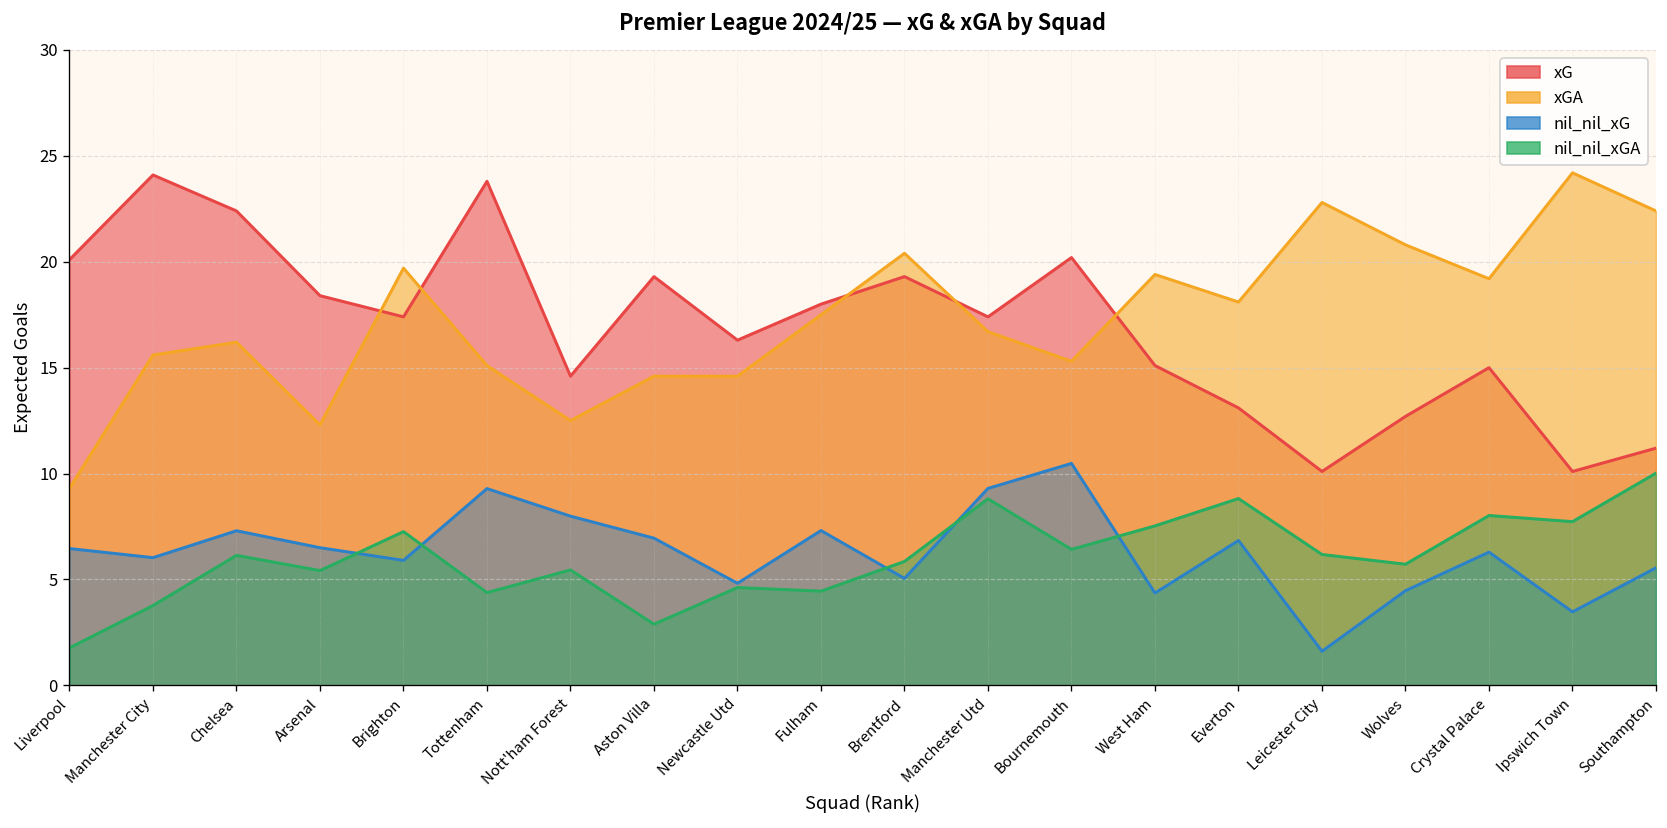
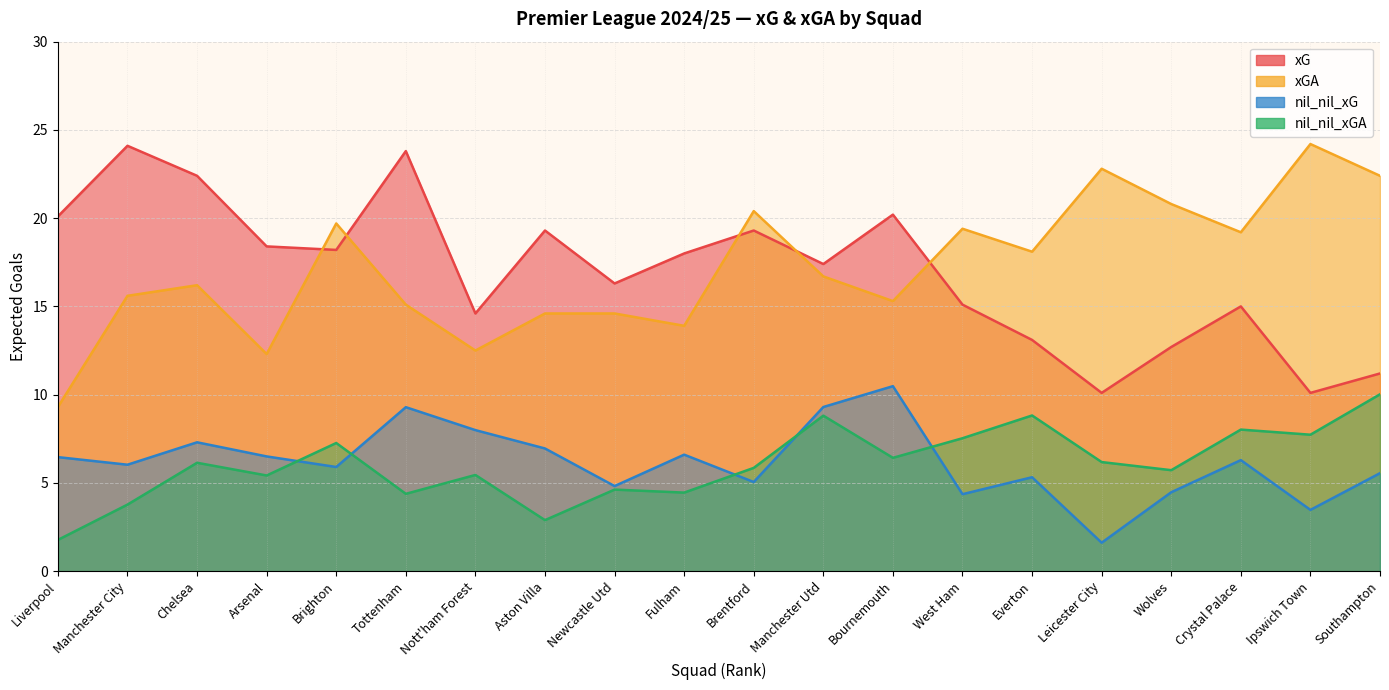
xG, Brighton: 17.4 -> 18.2
xGA, Fulham: 17.5 -> 13.9
nil_nil_xG, Fulham: 7.3 -> 6.6
nil_nil_xG, Everton: 6.8 -> 5.3
